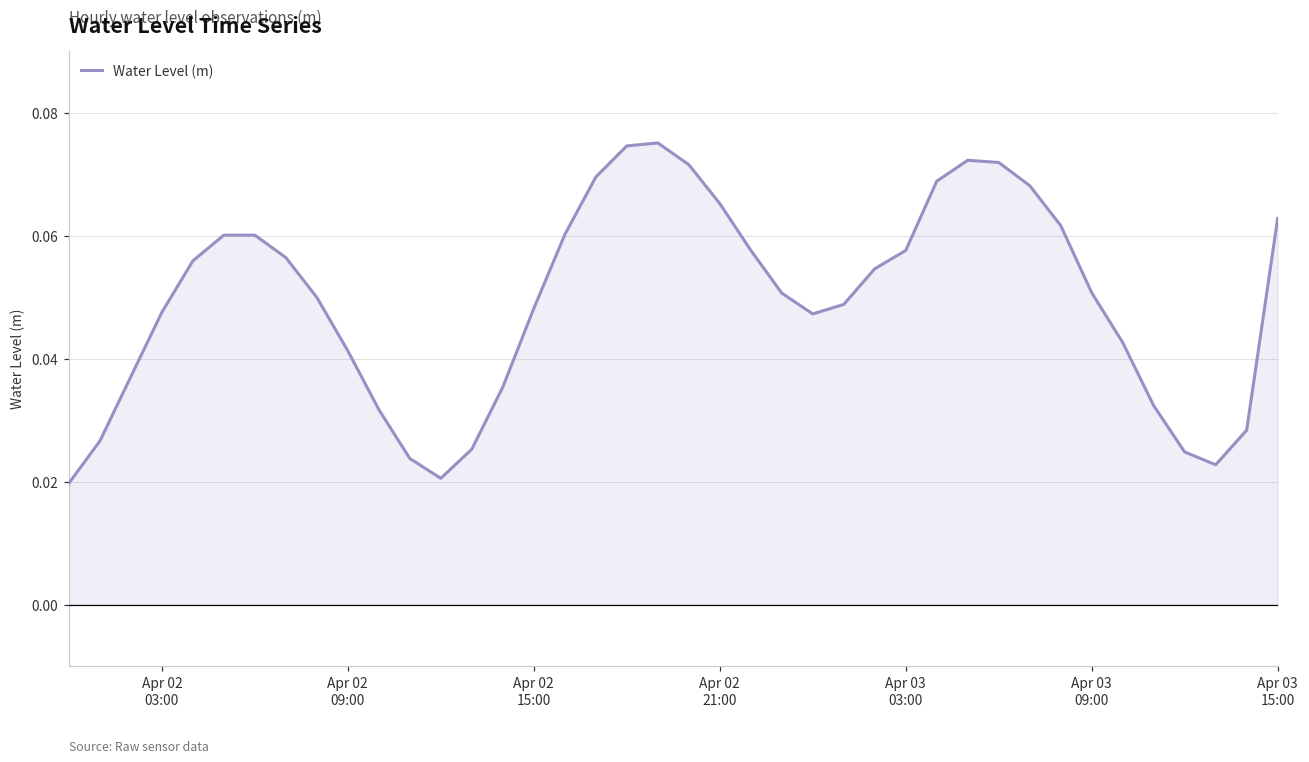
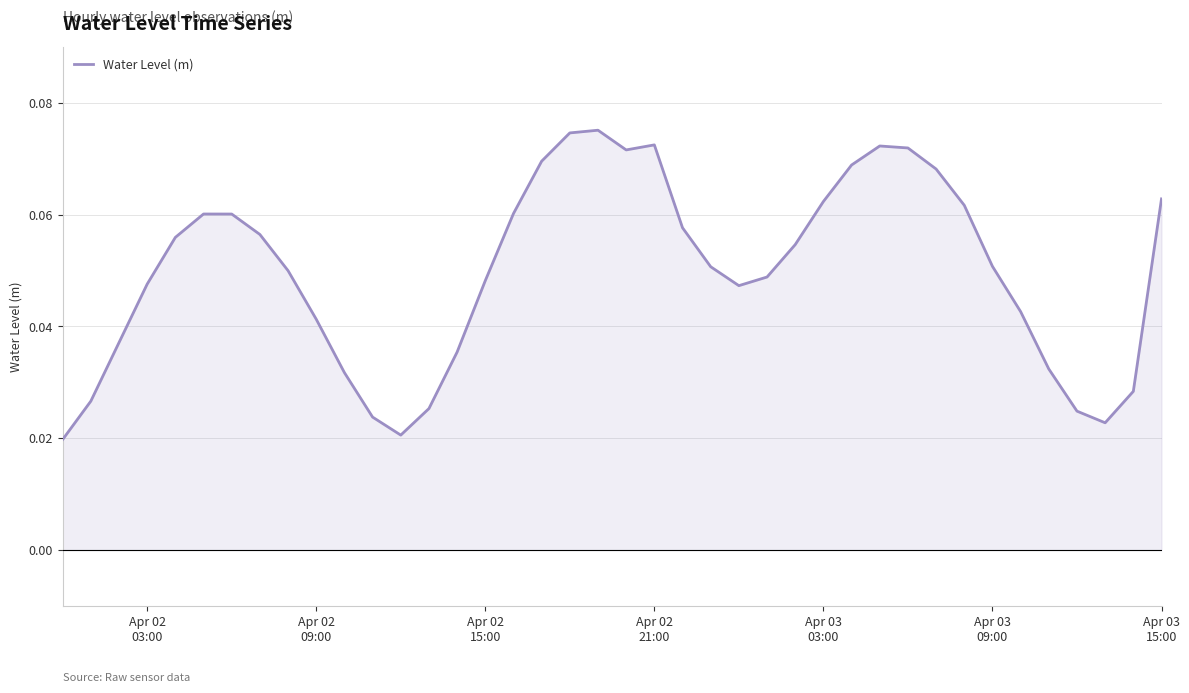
Apr 02 21:00: 0.065 -> 0.072
Apr 03 03:00: 0.058 -> 0.062
